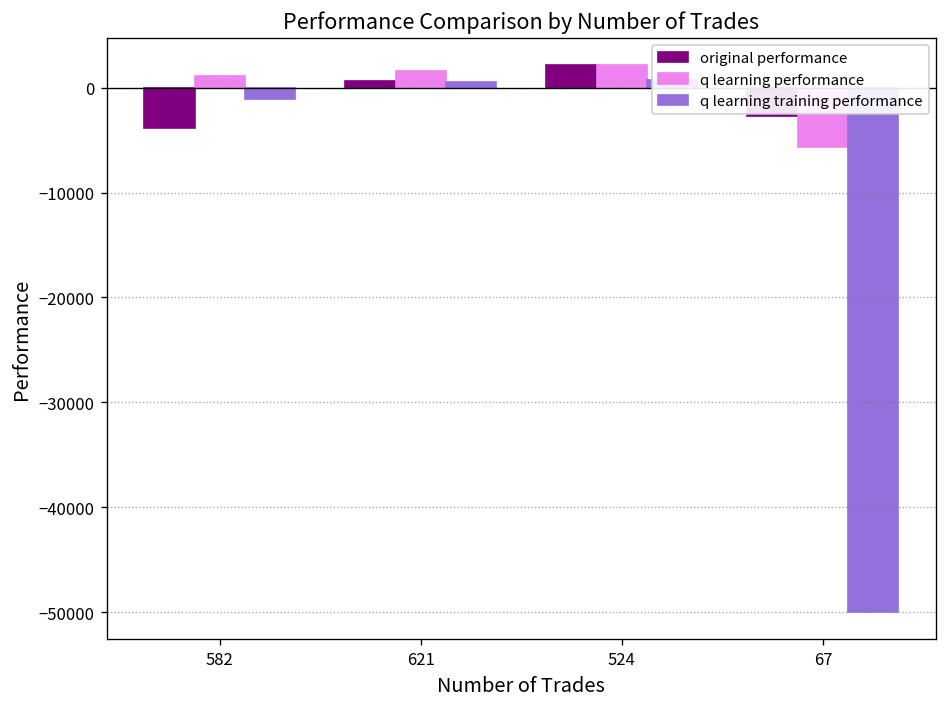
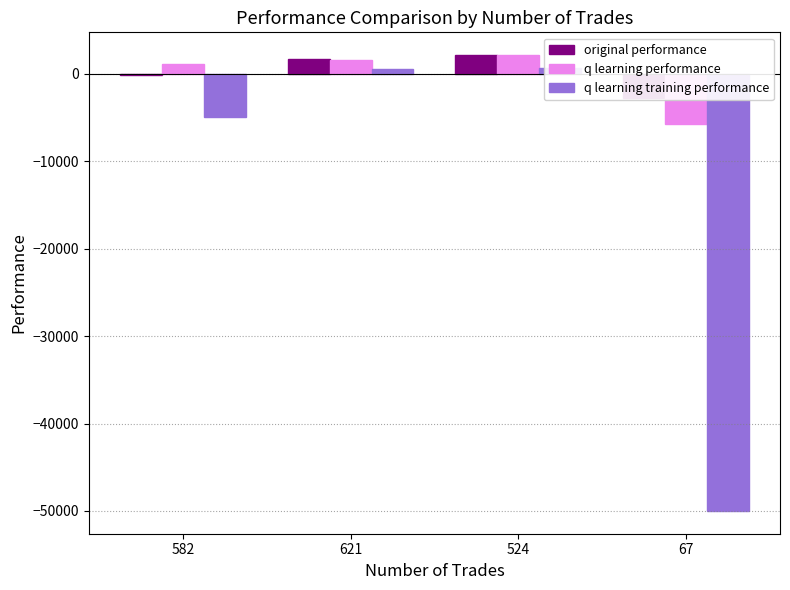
original performance, 582: -4000 -> 0
q learning training performance, 582: -1000 -> -5000
original performance, 621: 1000 -> 2000
